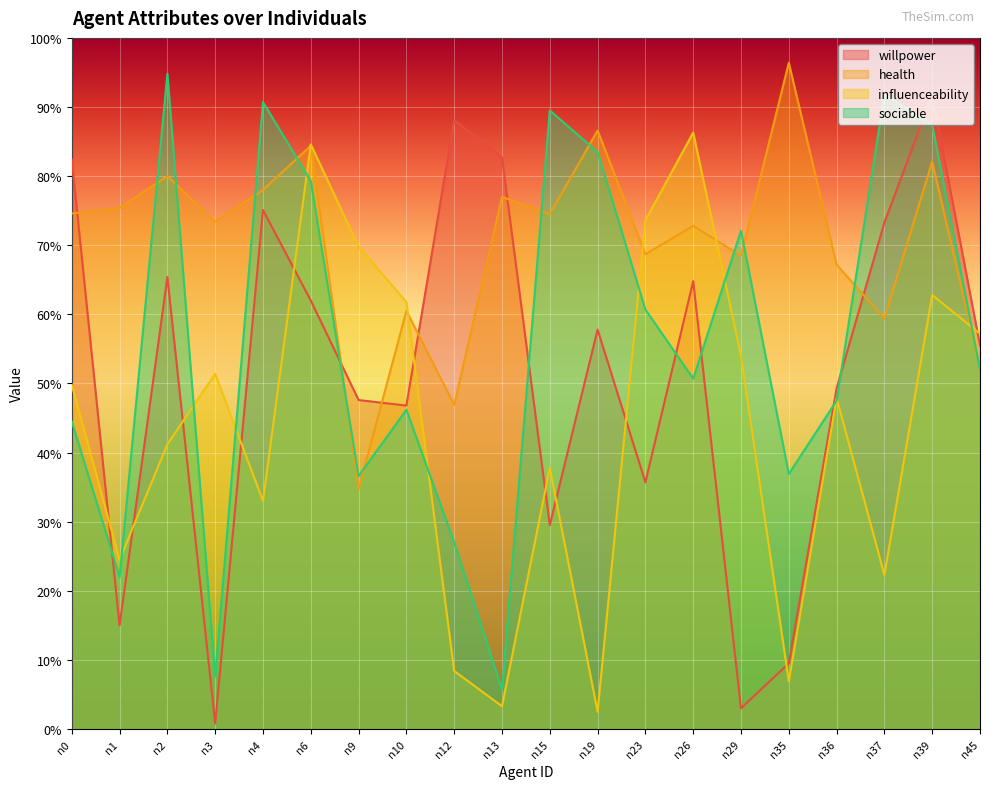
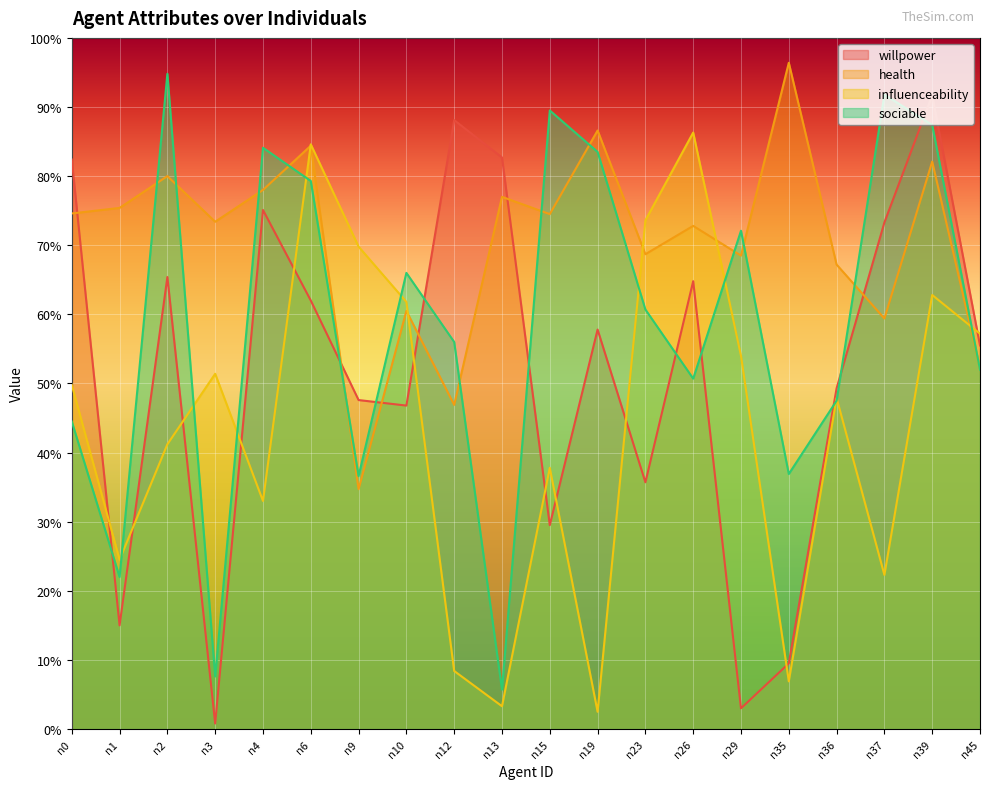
sociable, n4: 91% -> 84%
sociable, n10: 46% -> 66%
sociable, n12: 27% -> 56%
